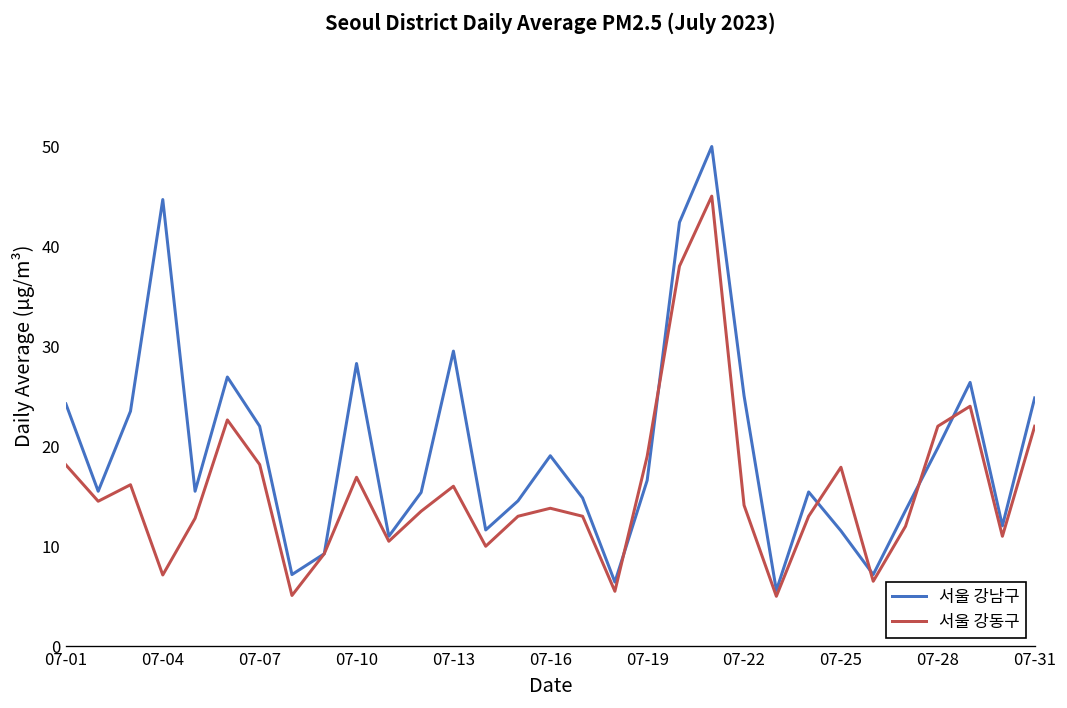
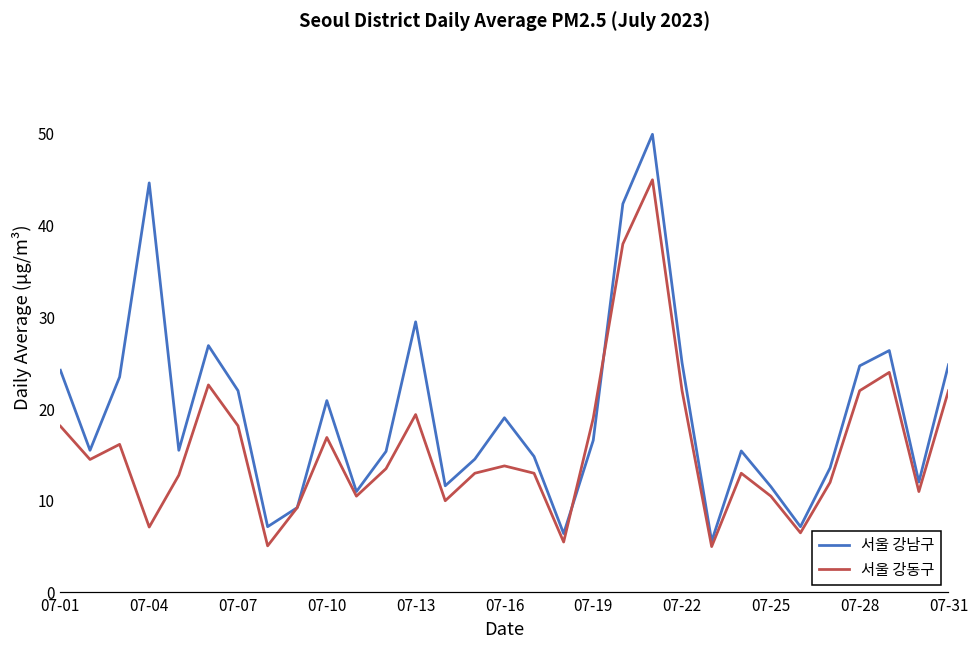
서울 강남구, 07-10: 28 -> 21
서울 강동구, 07-13: 16 -> 19
서울 강동구, 07-22: 14 -> 22
서울 강동구, 07-25: 18 -> 11
서울 강남구, 07-28: 20 -> 25
